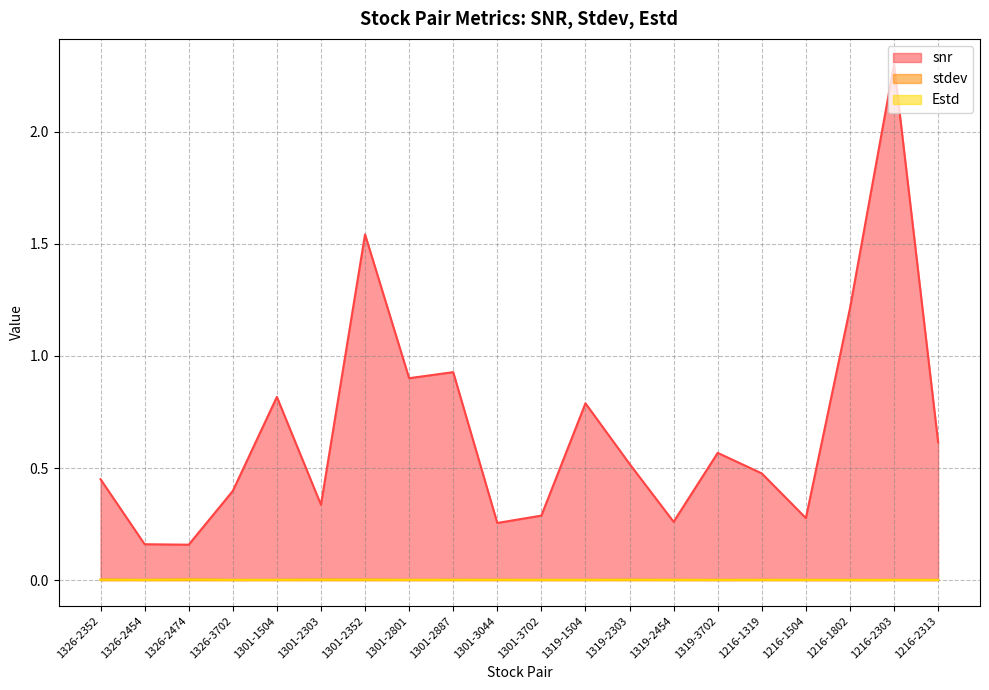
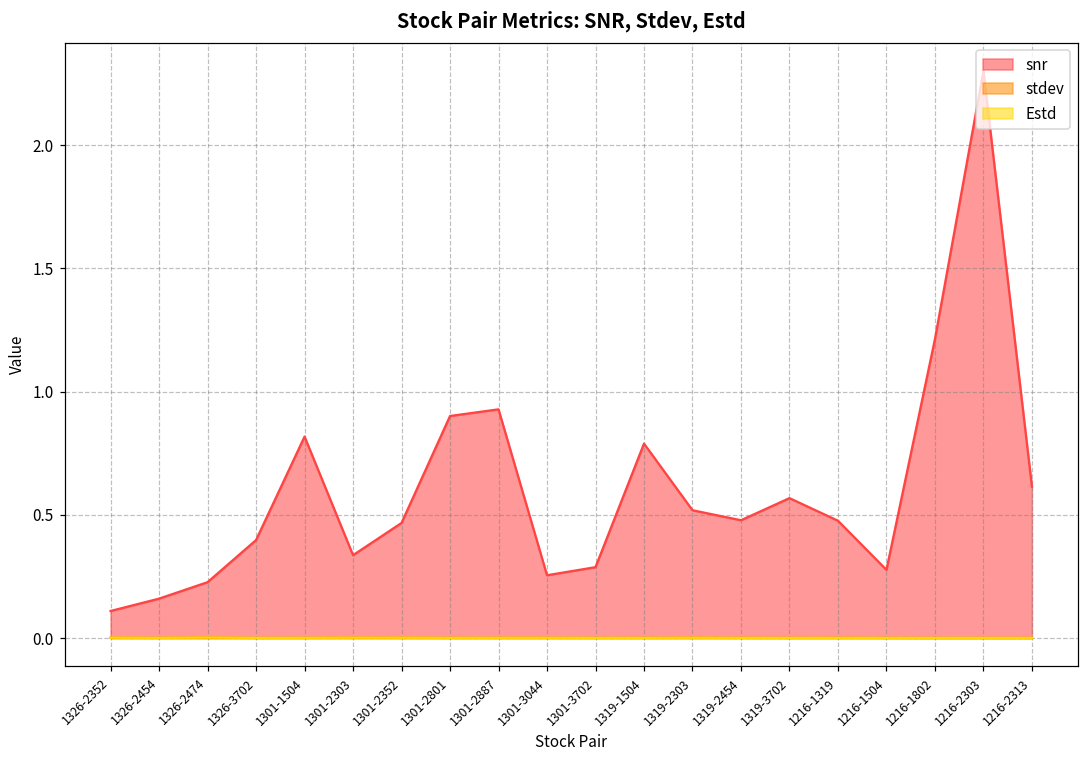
snr, 1326-2352: 0.45 -> 0.11
snr, 1326-2474: 0.16 -> 0.23
snr, 1301-2352: 1.54 -> 0.47
snr, 1319-2454: 0.26 -> 0.48
